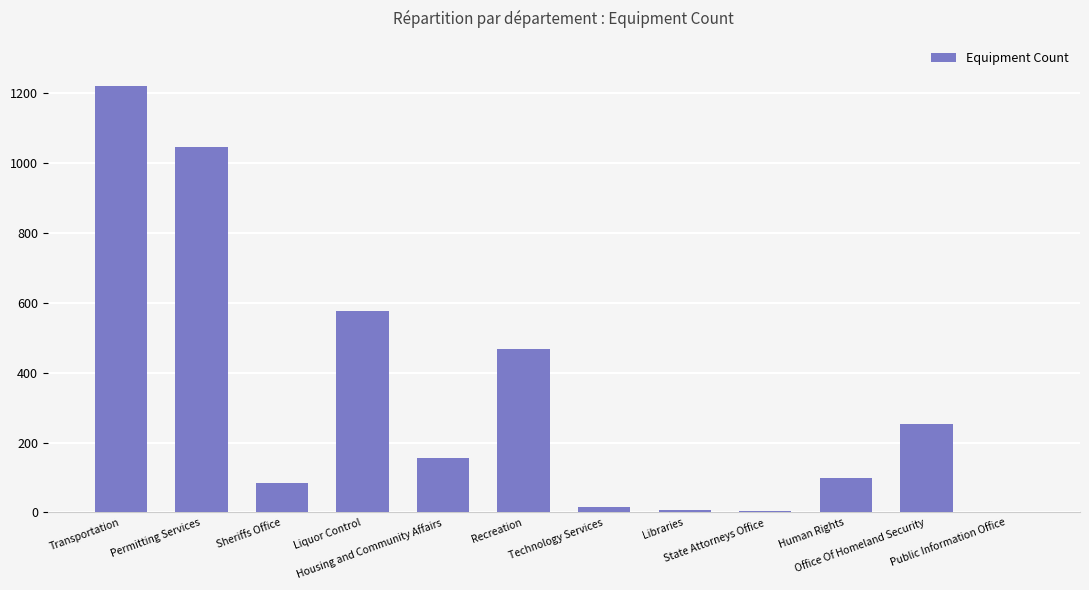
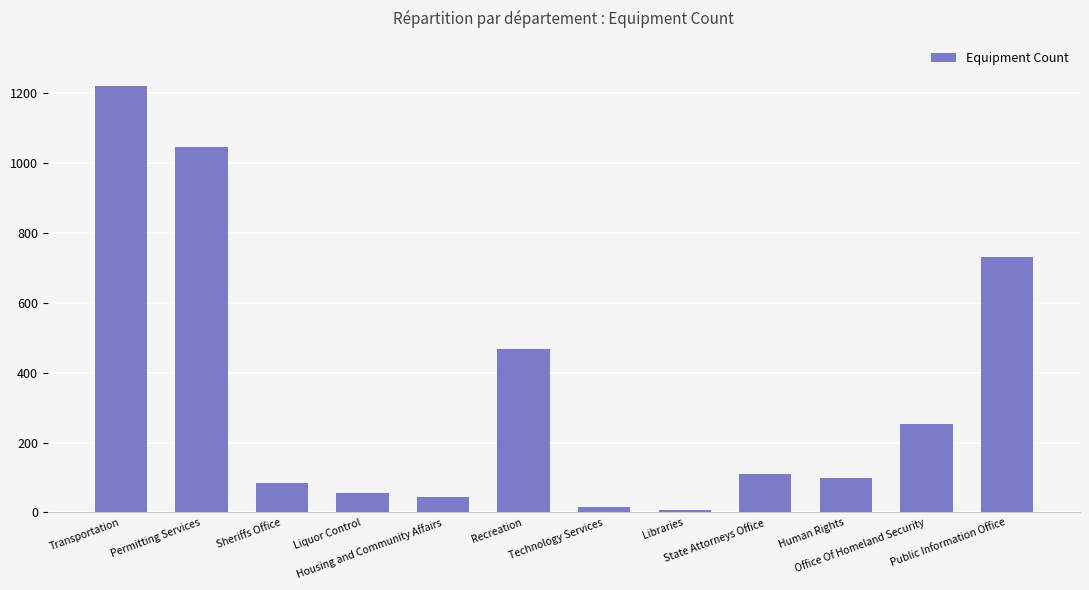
Liquor Control: 580 -> 60
Housing and Community Affairs: 160 -> 50
State Attorneys Office: 10 -> 110
Public Information Office: 0 -> 730
